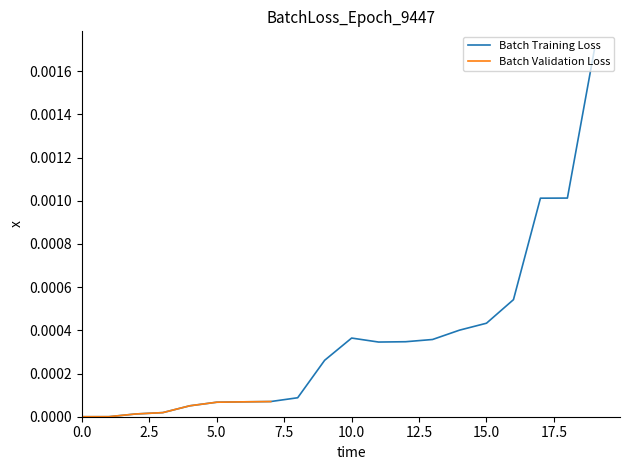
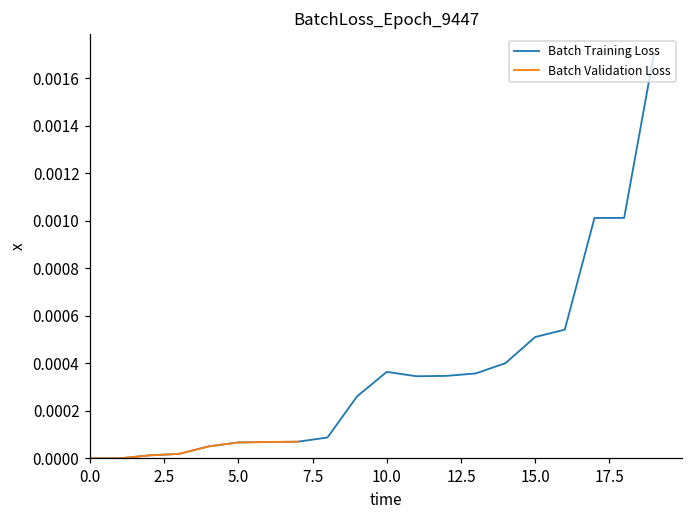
Batch Training Loss, 15.0: 0.00043 -> 0.00051
